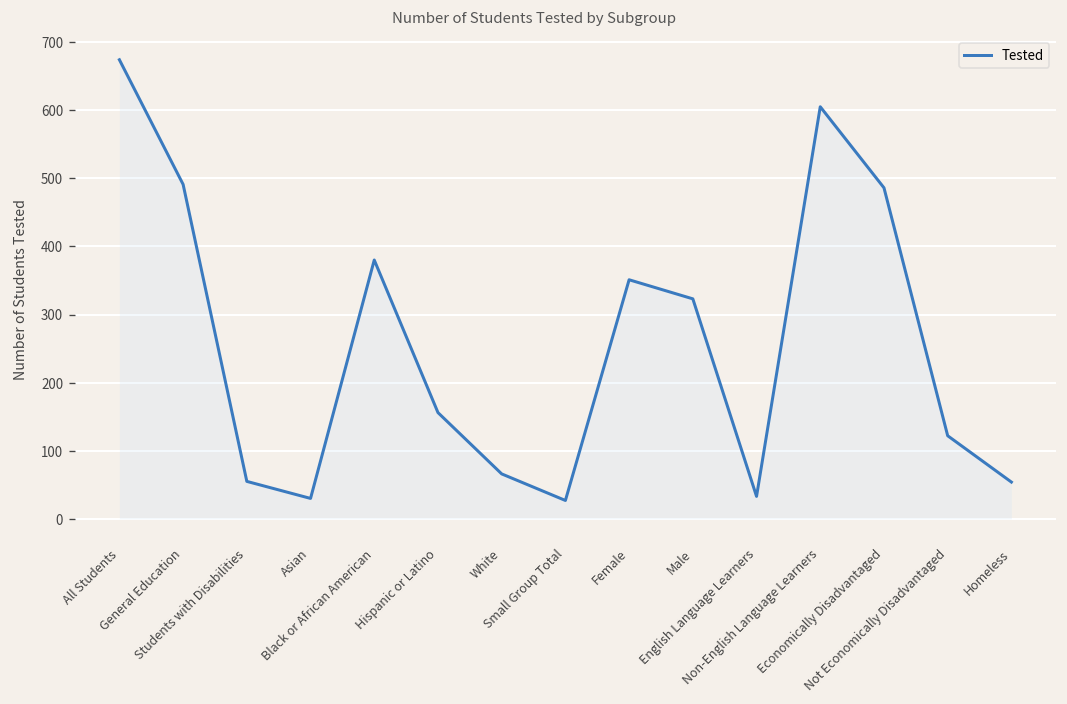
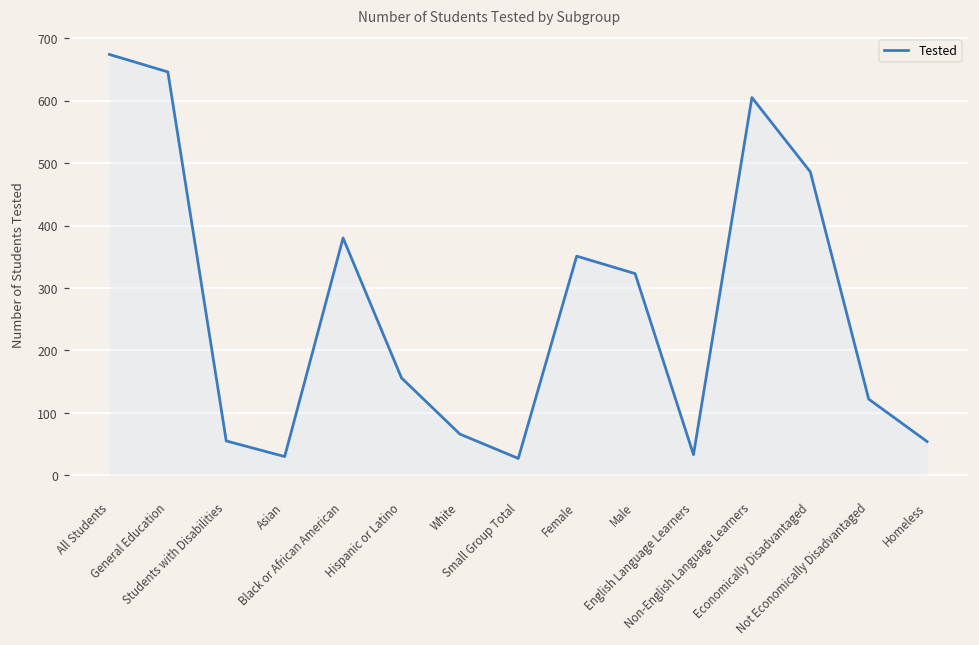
General Education: 490 -> 650
